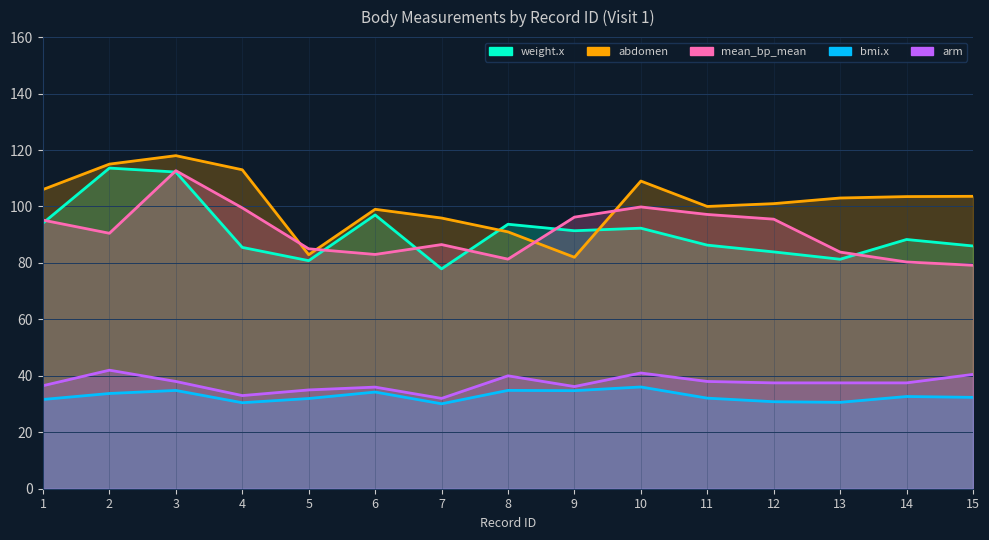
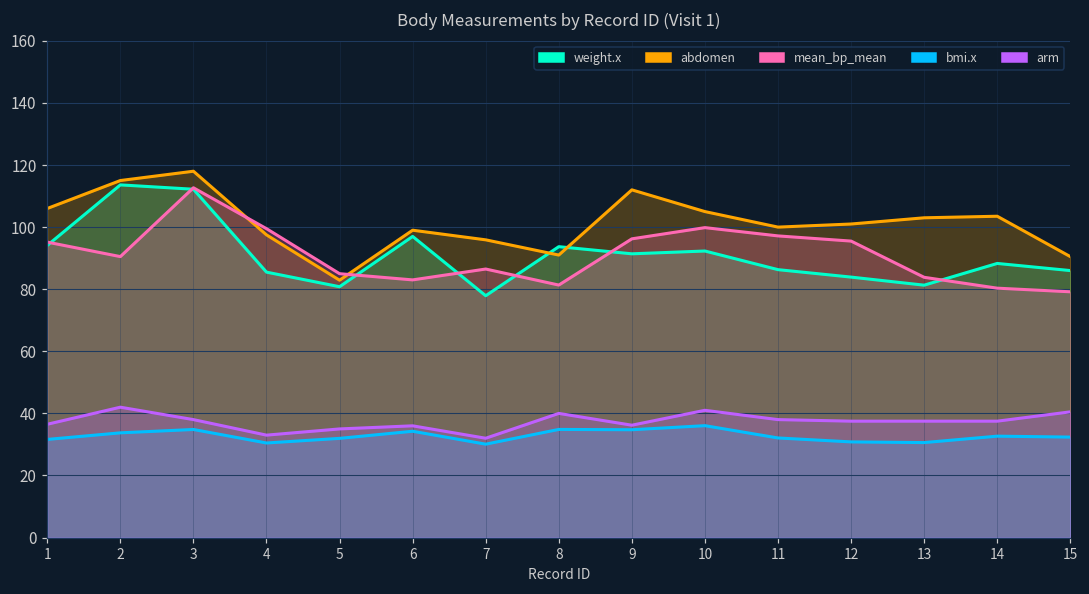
abdomen, 4: 113 -> 98
abdomen, 9: 82 -> 112
abdomen, 10: 109 -> 105
abdomen, 15: 104 -> 91
